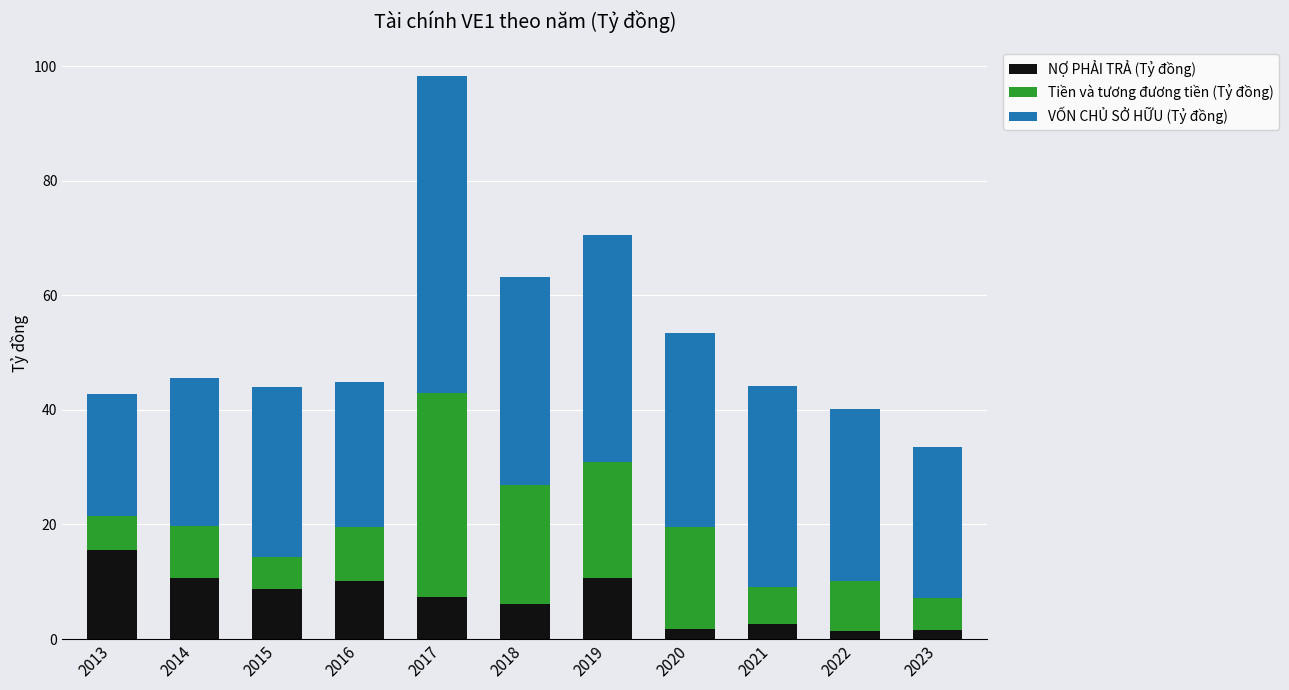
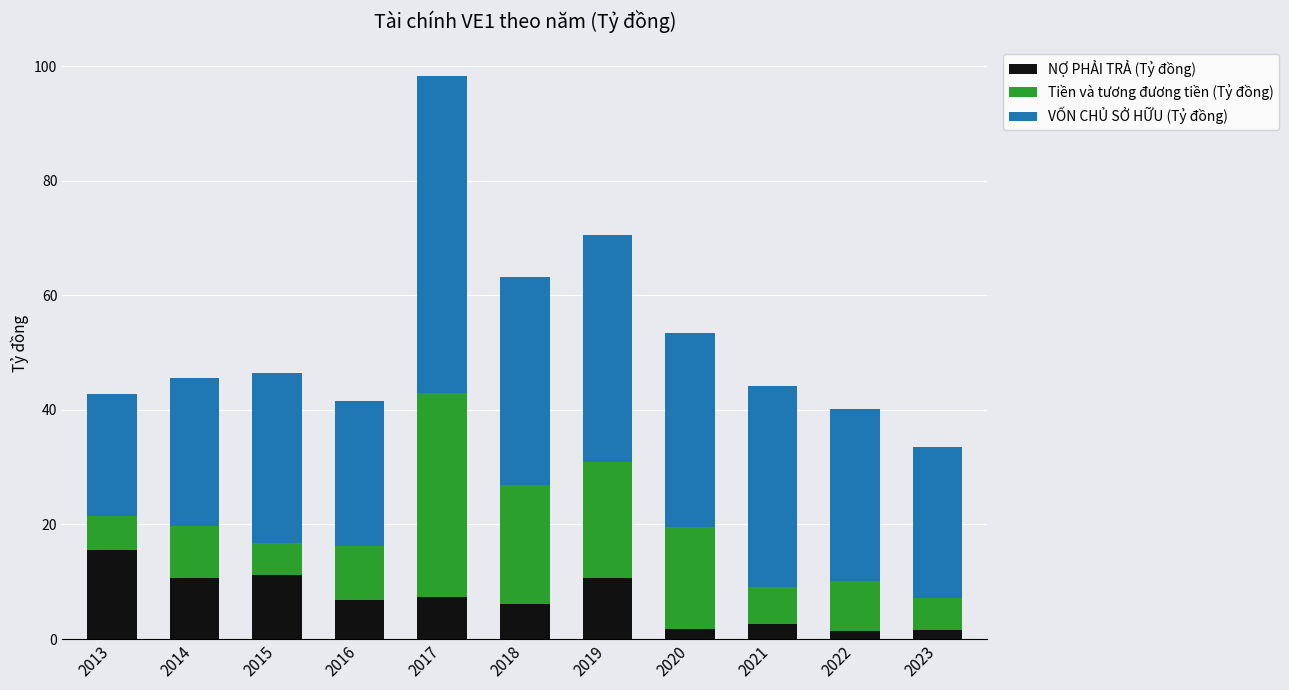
NỢ PHẢI TRẢ (Tỷ đồng), 2015: 9 -> 11
NỢ PHẢI TRẢ (Tỷ đồng), 2016: 10 -> 7
